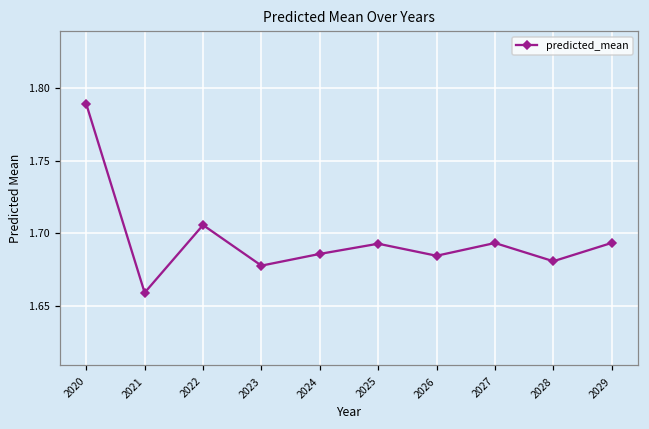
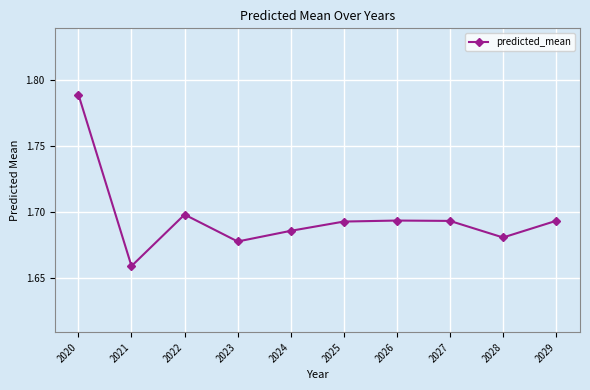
2022: 1.706 -> 1.698
2026: 1.685 -> 1.694
